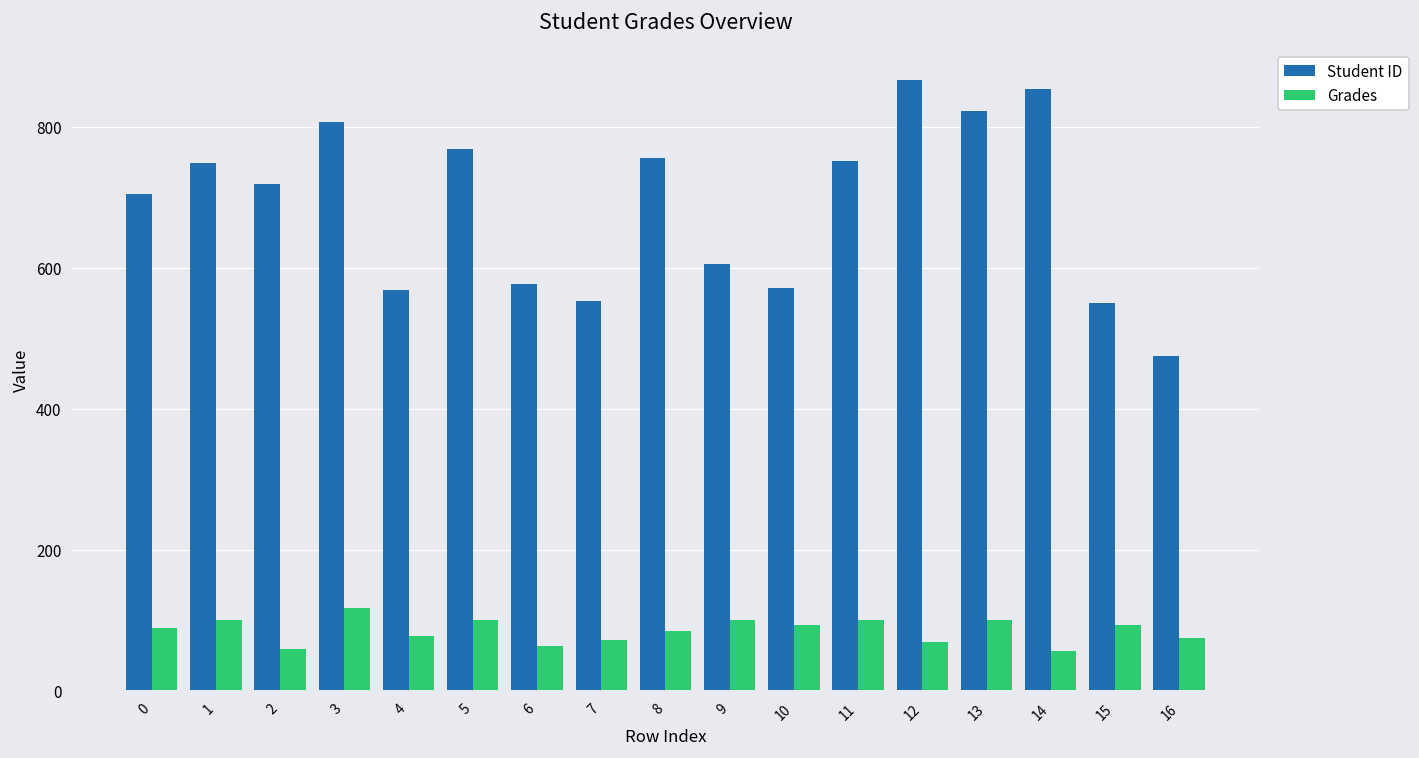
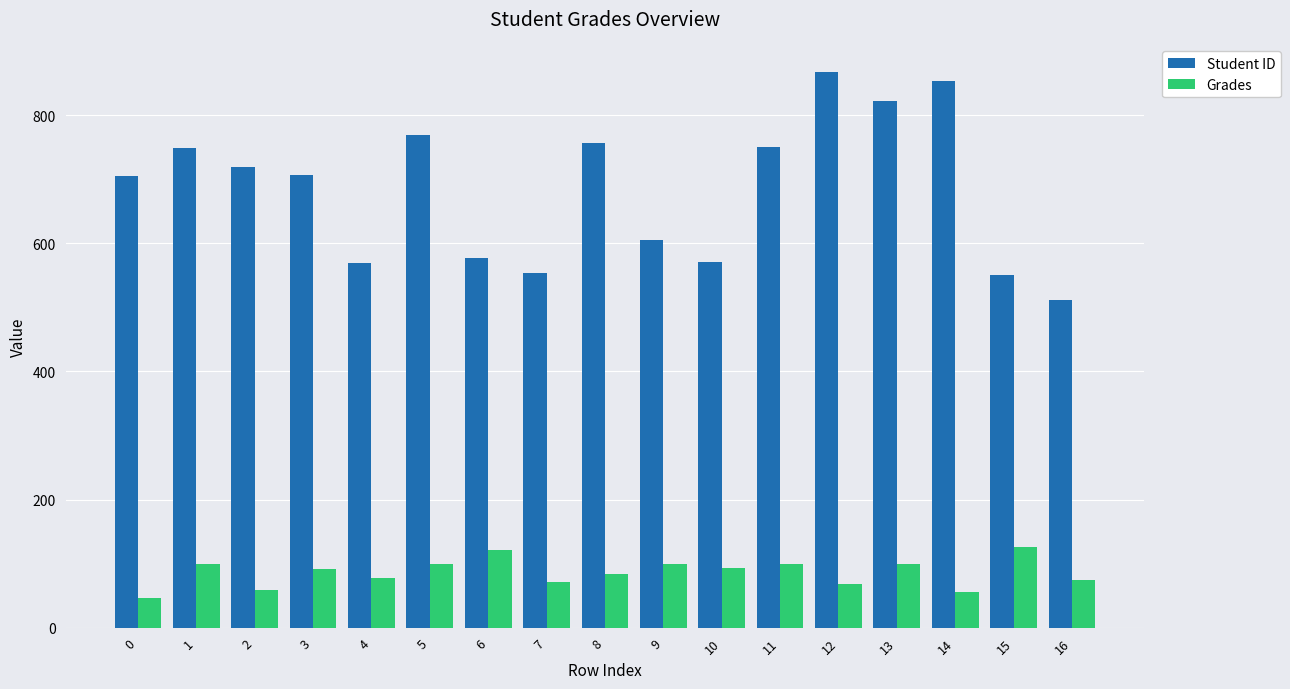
Grades, 0: 90 -> 50
Student ID, 3: 810 -> 710
Grades, 3: 120 -> 90
Grades, 6: 60 -> 120
Grades, 15: 90 -> 130
Student ID, 16: 480 -> 510
